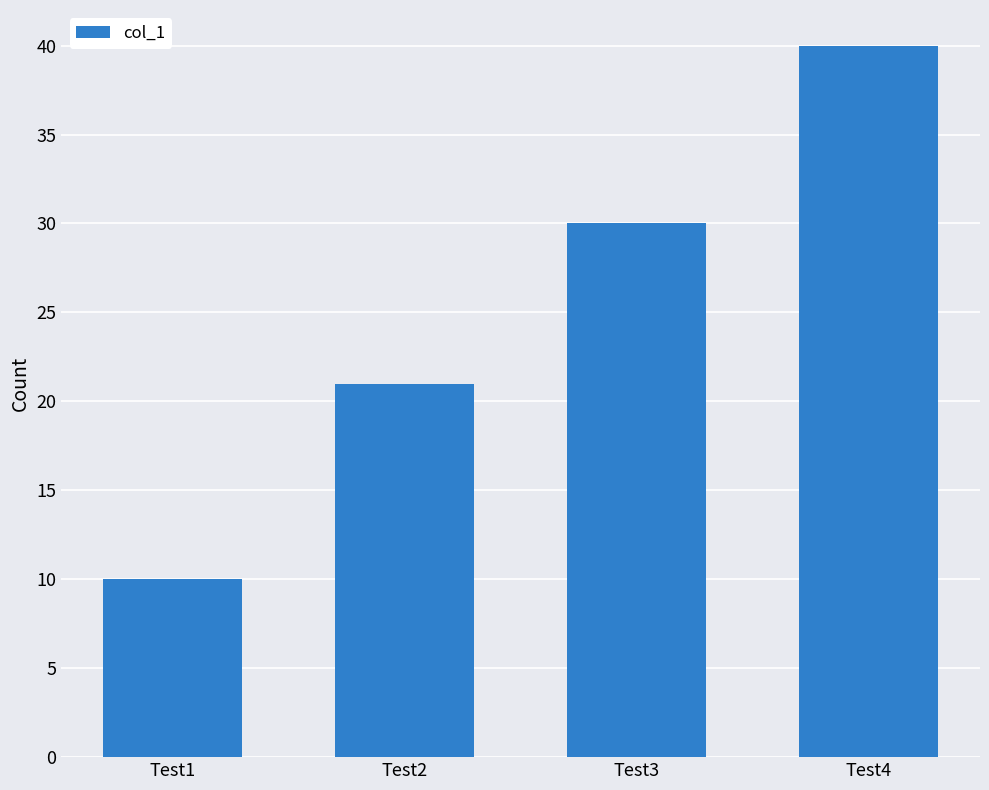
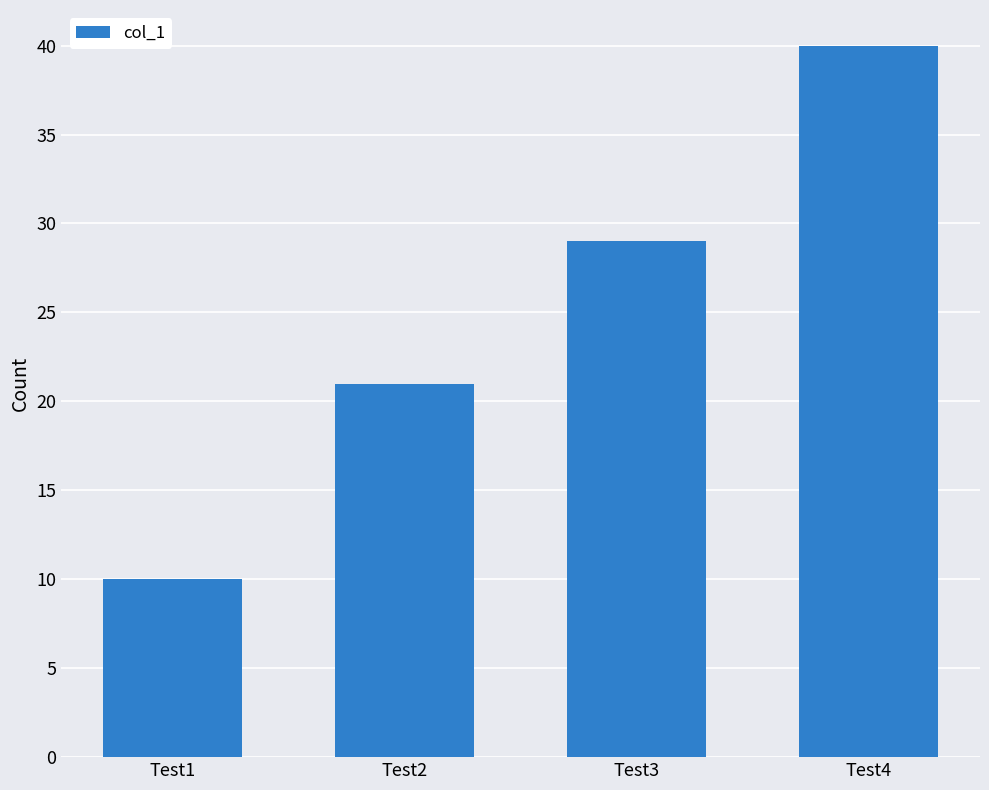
Test3: 30 -> 29
